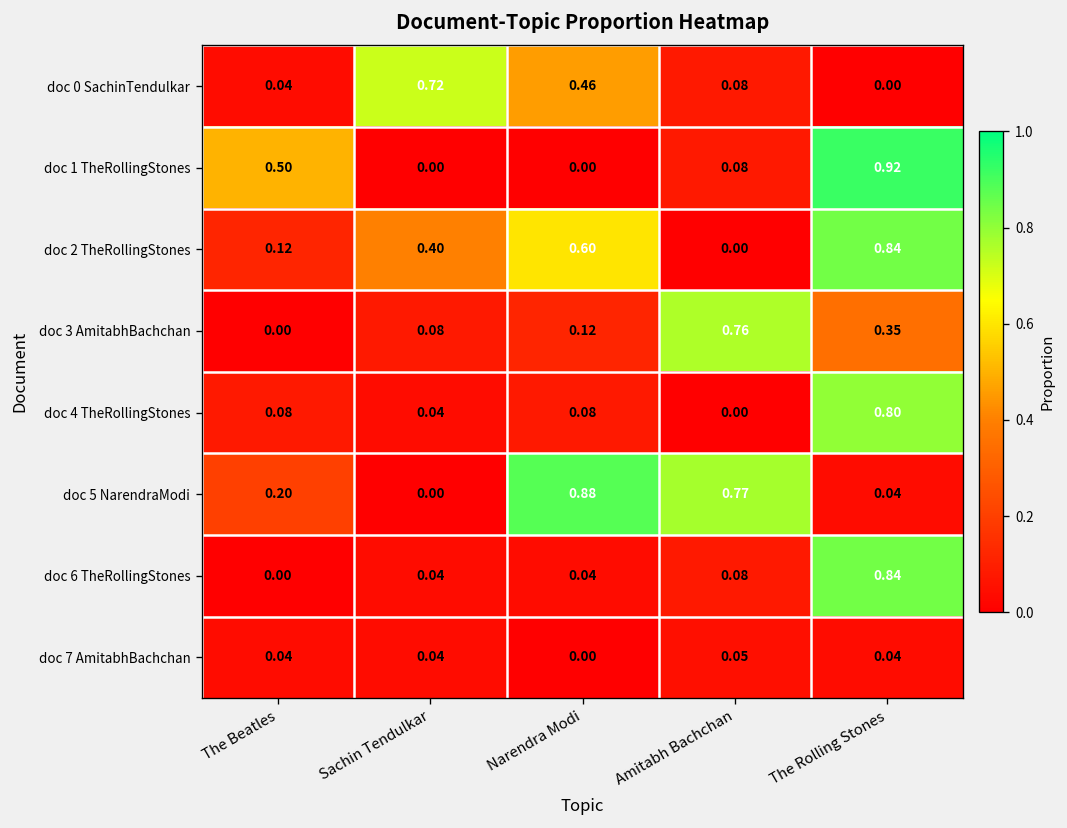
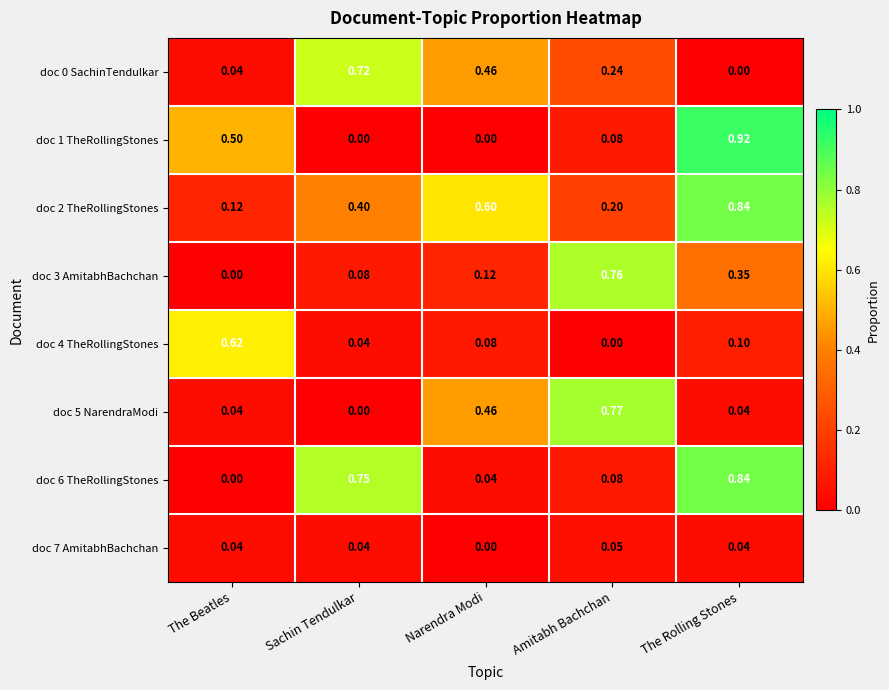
doc 0 SachinTendulkar, Amitabh Bachchan: 0.08 -> 0.24
doc 2 TheRollingStones, Amitabh Bachchan: 0.00 -> 0.20
doc 4 TheRollingStones, The Beatles: 0.08 -> 0.62
doc 4 TheRollingStones, The Rolling Stones: 0.80 -> 0.10
doc 5 NarendraModi, The Beatles: 0.20 -> 0.04
doc 5 NarendraModi, Narendra Modi: 0.88 -> 0.46
doc 6 TheRollingStones, Sachin Tendulkar: 0.04 -> 0.75
